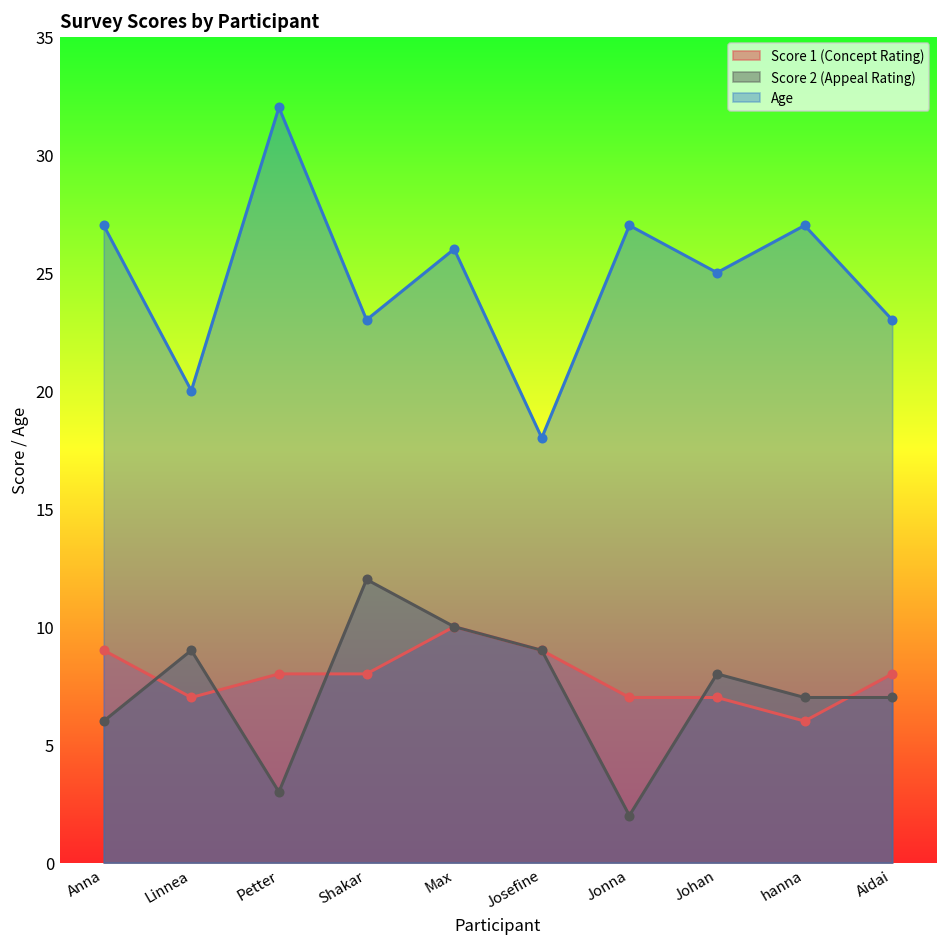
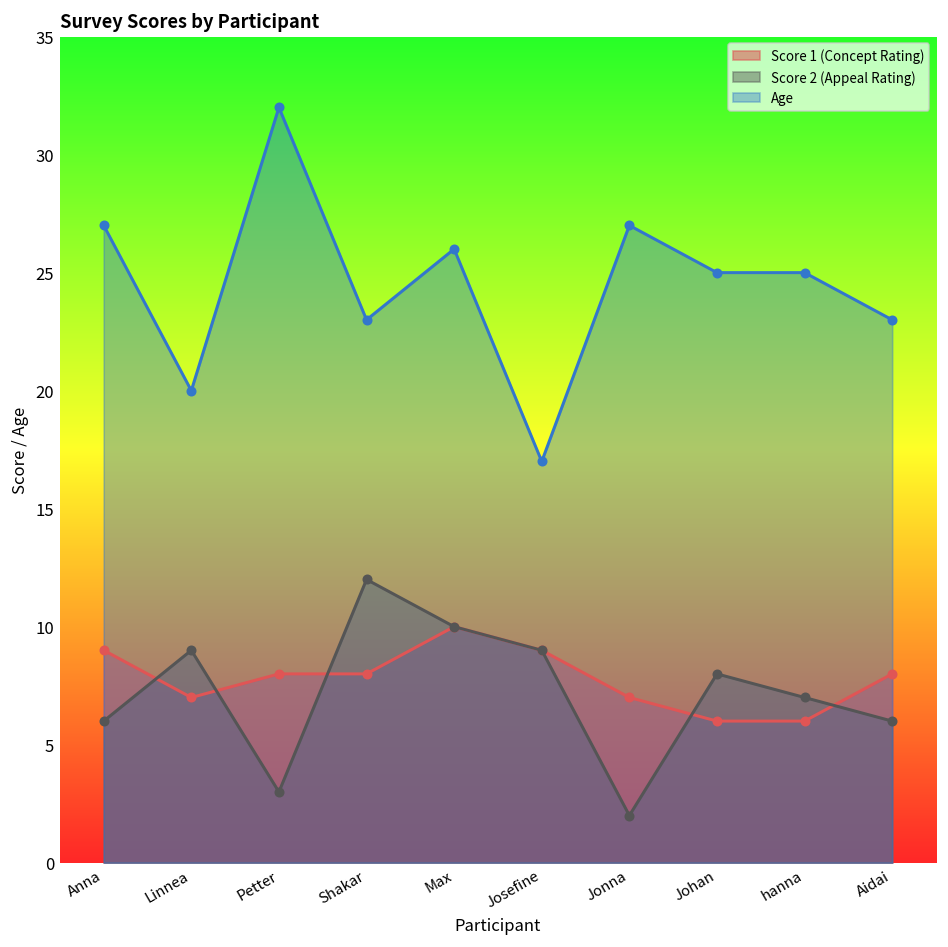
Age, Josefine: 18 -> 17
Score 1 (Concept Rating), Johan: 7 -> 6
Age, hanna: 27 -> 25
Score 2 (Appeal Rating), Aidai: 7 -> 6
